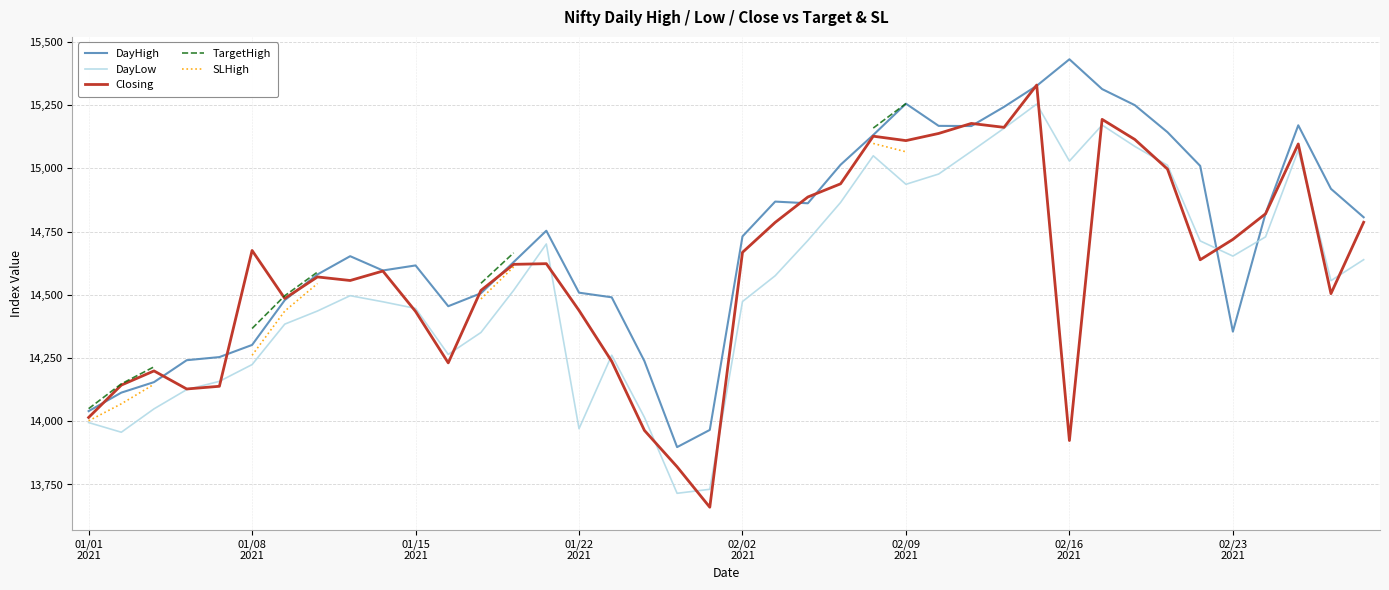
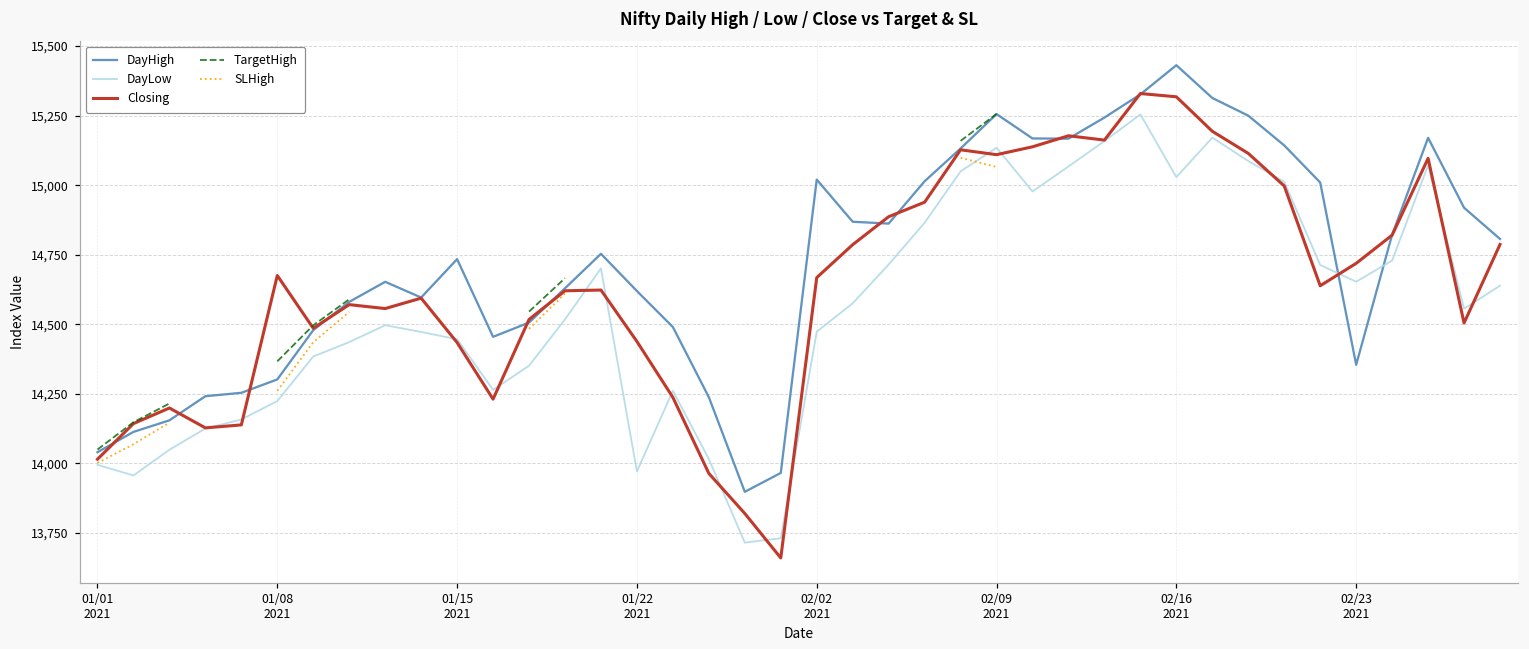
DayHigh, 01/15 2021: 14,620 -> 14,730
DayHigh, 01/22 2021: 14,510 -> 14,620
DayHigh, 02/02 2021: 14,730 -> 15,020
DayLow, 02/09 2021: 14,940 -> 15,130
Closing, 02/16 2021: 13,920 -> 15,320
